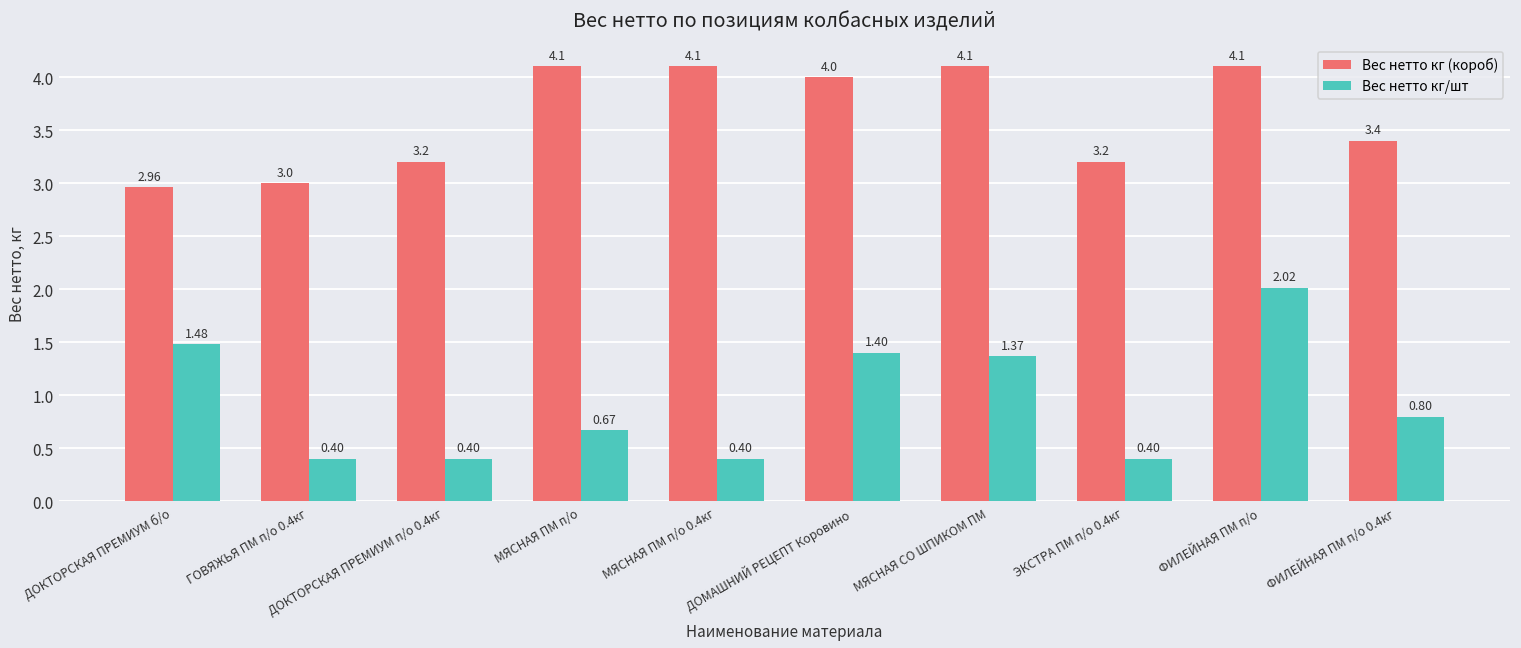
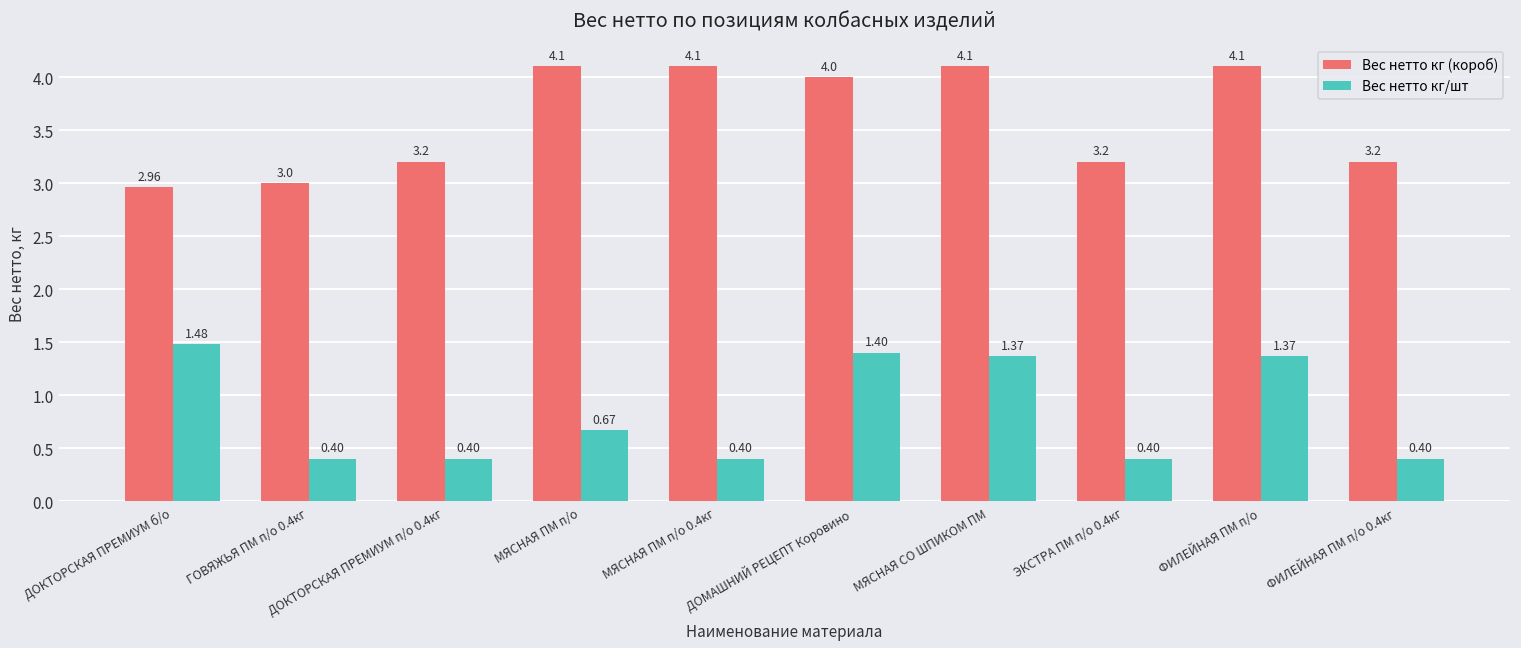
Вес нетто кг/шт, ФИЛЕЙНАЯ ПМ п/о: 2.02 -> 1.37
Вес нетто кг (короб), ФИЛЕЙНАЯ ПМ п/о 0.4кг: 3.4 -> 3.2
Вес нетто кг/шт, ФИЛЕЙНАЯ ПМ п/о 0.4кг: 0.80 -> 0.40
